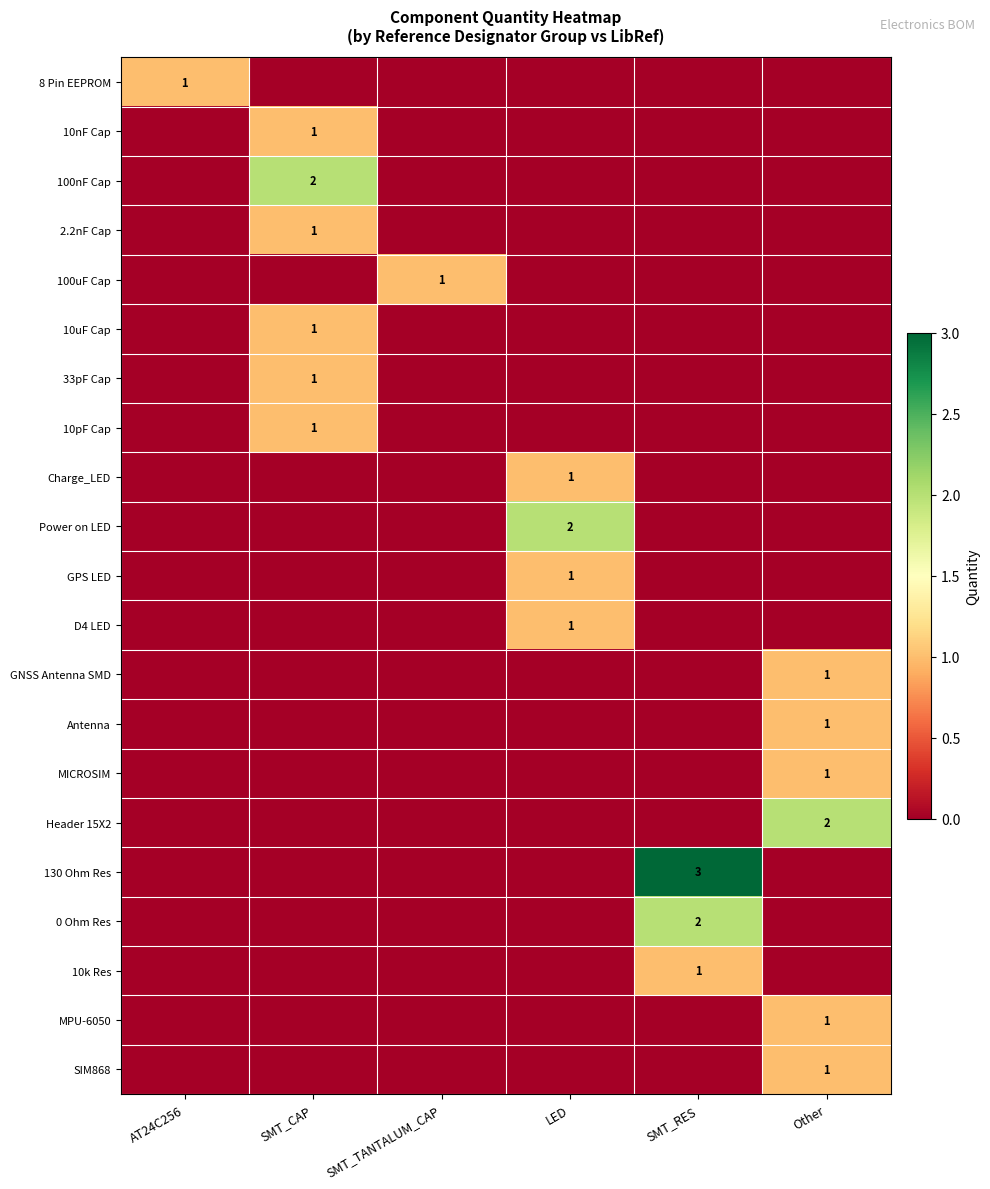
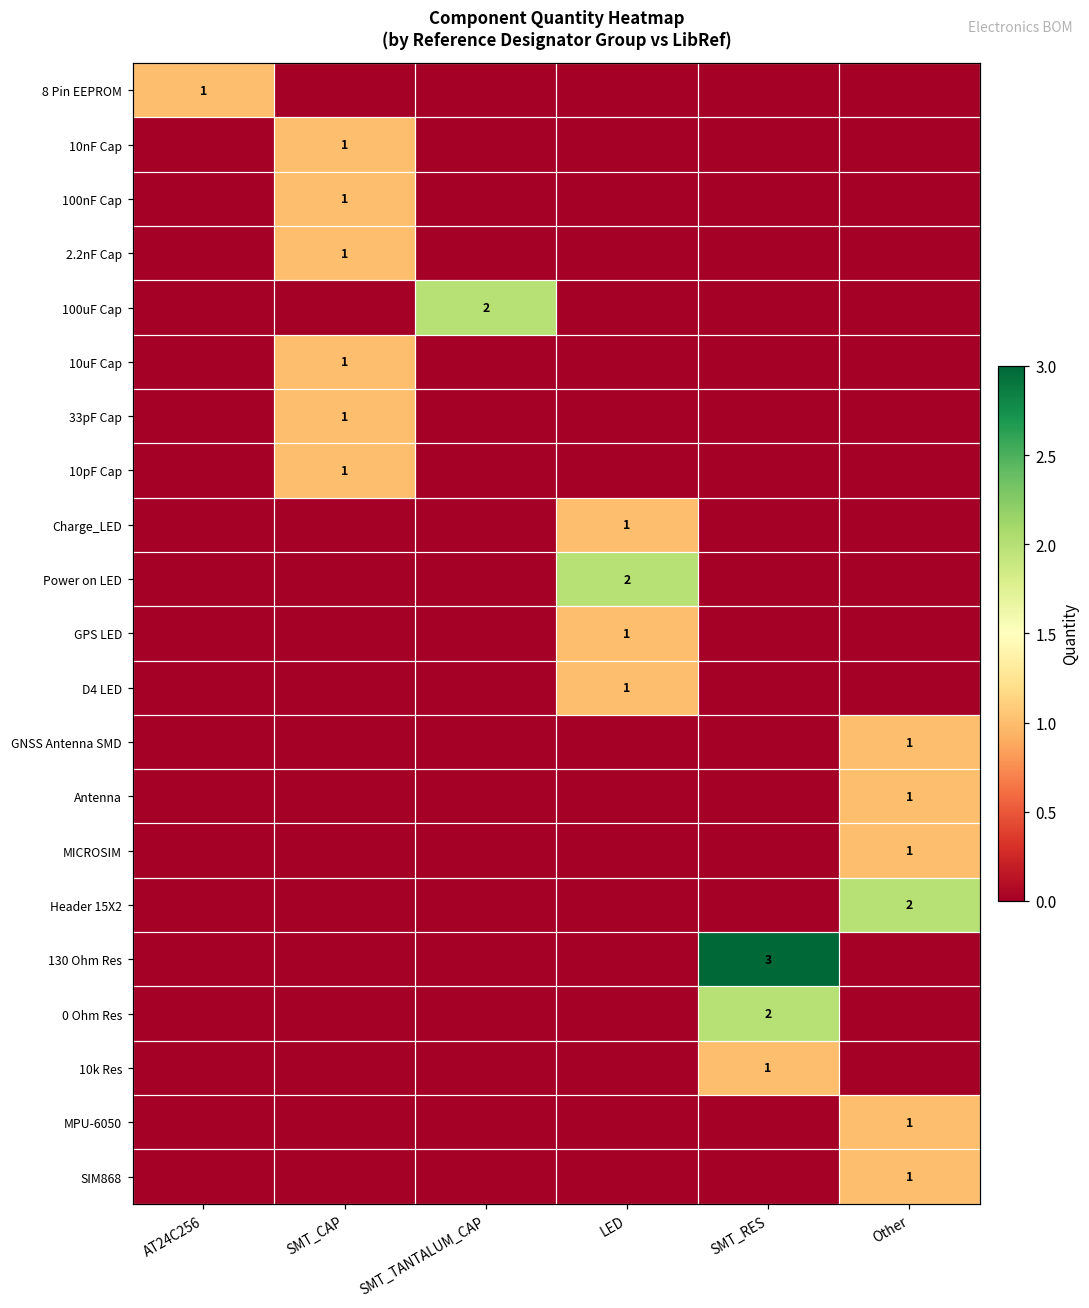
100nF Cap, SMT_CAP: 2 -> 1
100uF Cap, SMT_TANTALUM_CAP: 1 -> 2
